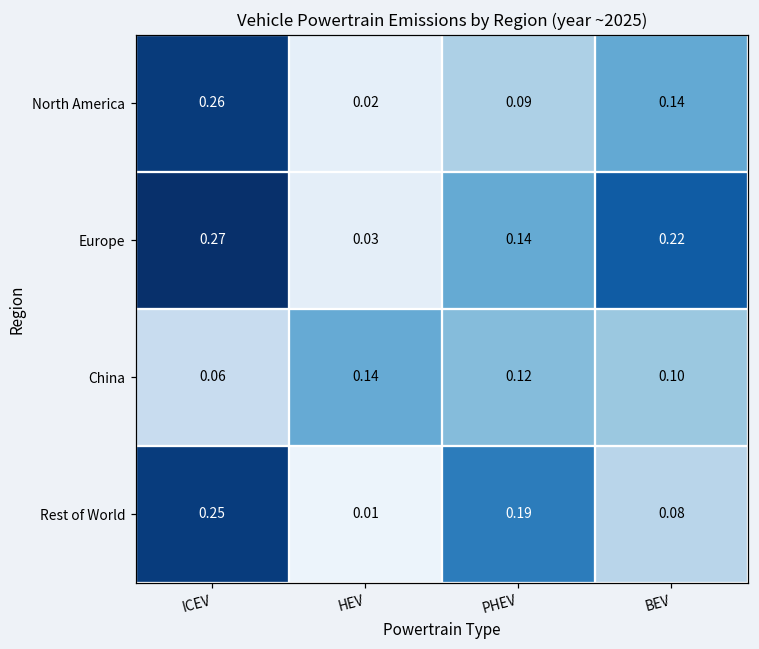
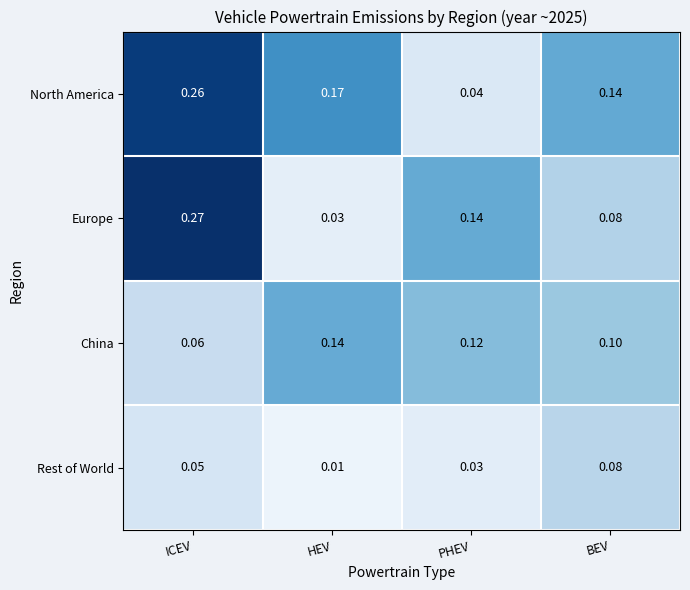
North America, HEV: 0.02 -> 0.17
North America, PHEV: 0.09 -> 0.04
Europe, BEV: 0.22 -> 0.08
Rest of World, ICEV: 0.25 -> 0.05
Rest of World, PHEV: 0.19 -> 0.03
